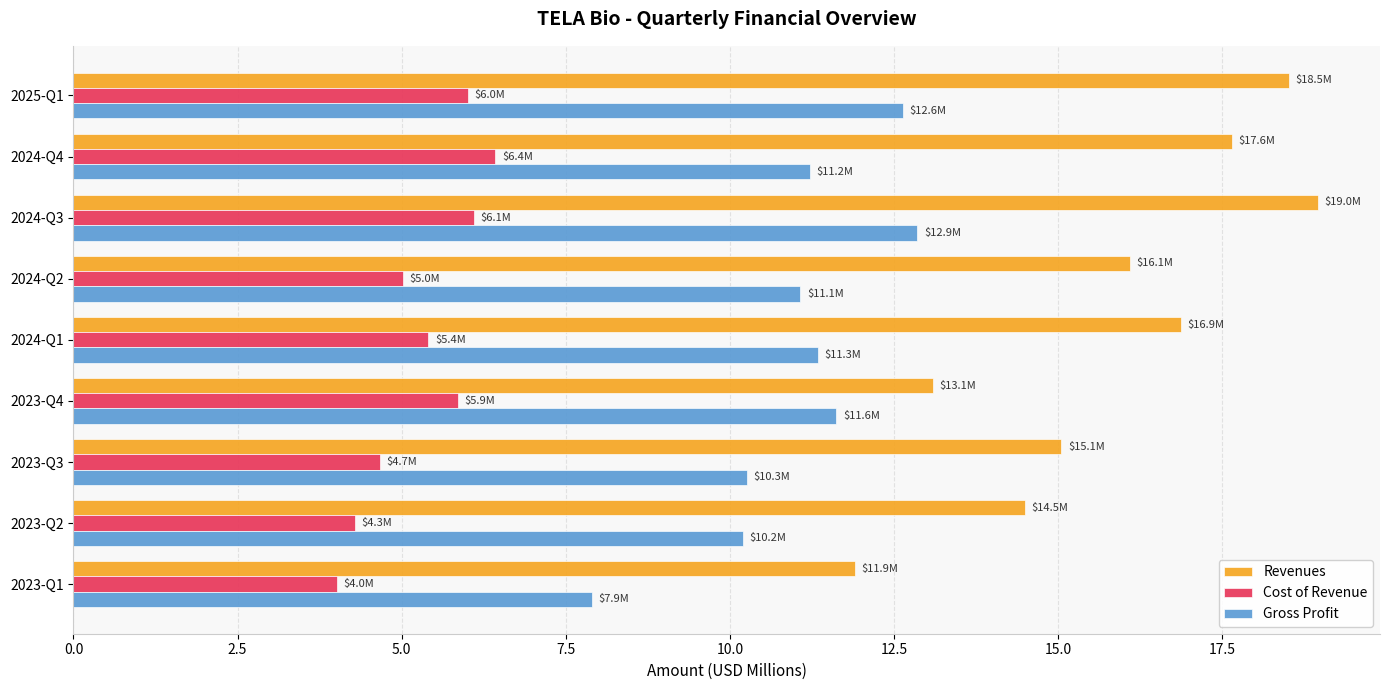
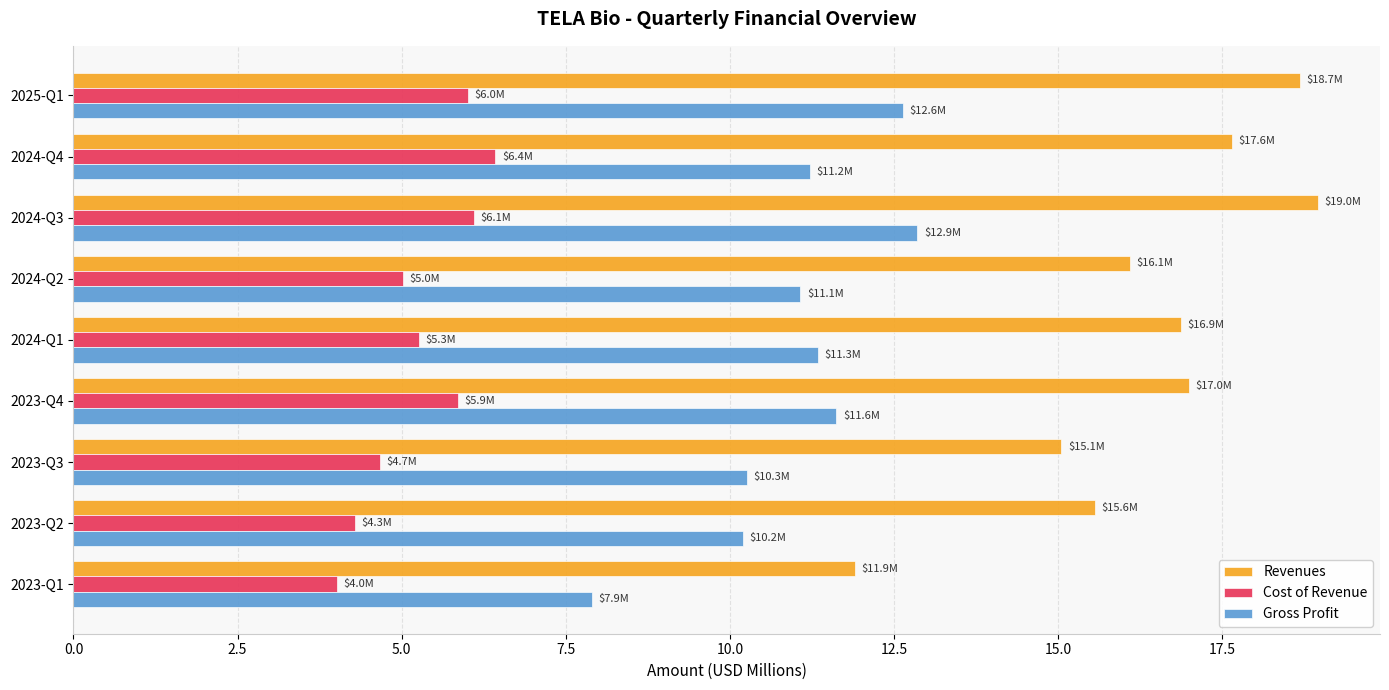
Revenues, 2025-Q1: $18.5M -> $18.7M
Cost of Revenue, 2024-Q1: $5.4M -> $5.3M
Revenues, 2023-Q4: $13.1M -> $17.0M
Revenues, 2023-Q2: $14.5M -> $15.6M
